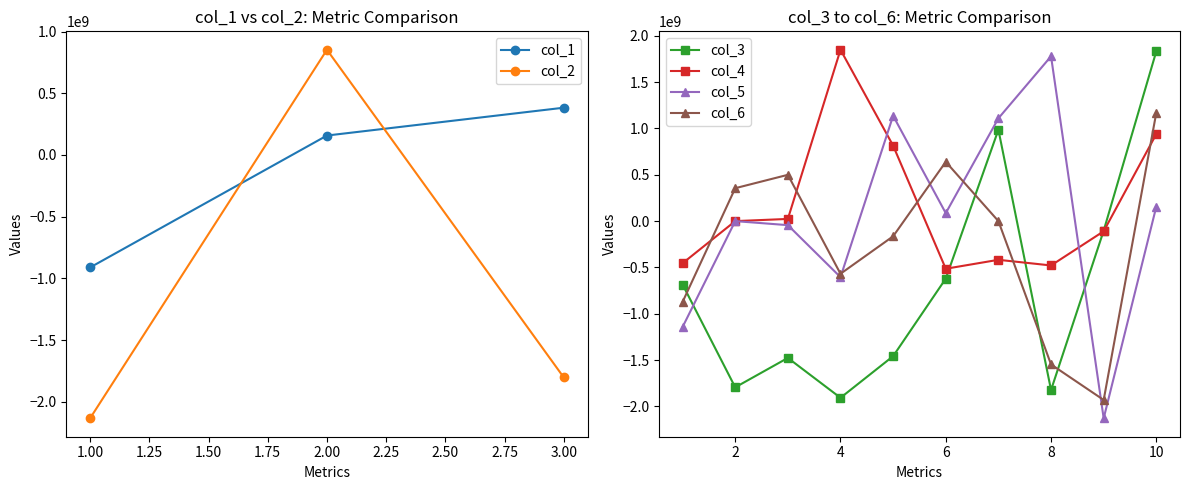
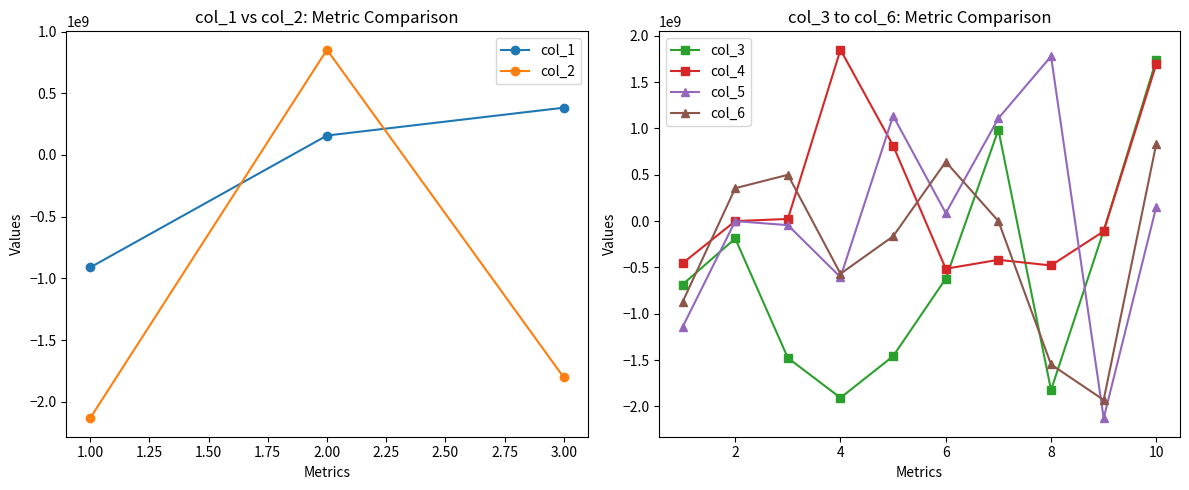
col_3 to col_6: Metric Comparison, col_3, 2: -1800000000 -> -200000000
col_3 to col_6: Metric Comparison, col_3, 10: 1800000000 -> 1700000000
col_3 to col_6: Metric Comparison, col_4, 10: 900000000 -> 1700000000
col_3 to col_6: Metric Comparison, col_6, 10: 1200000000 -> 800000000
